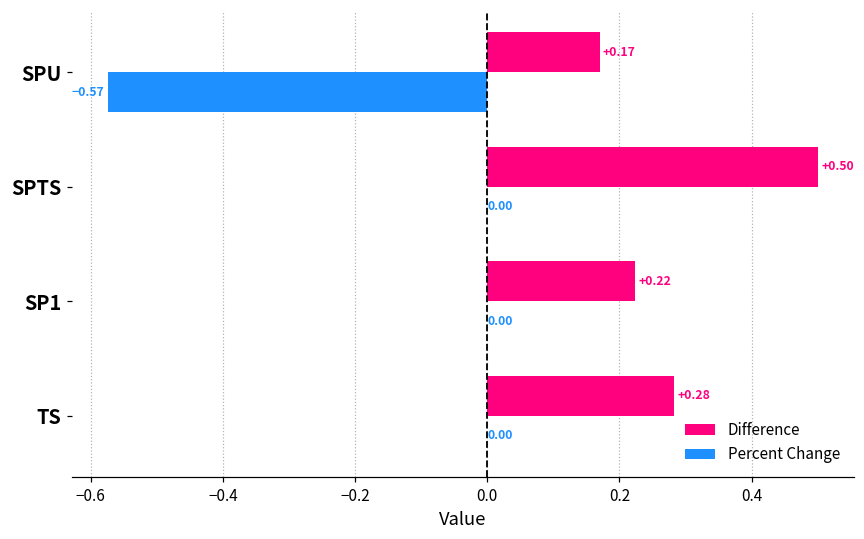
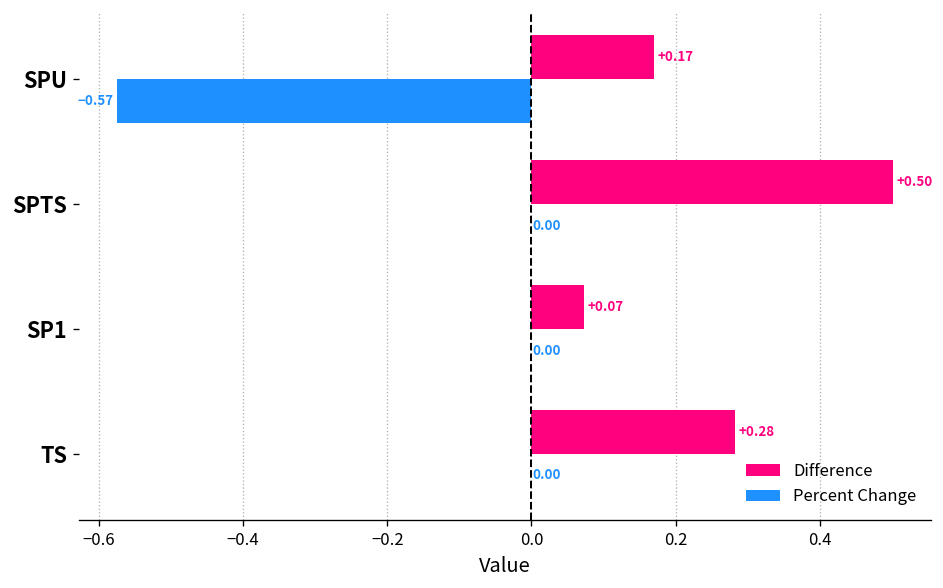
Difference, SP1: +0.22 -> +0.07
